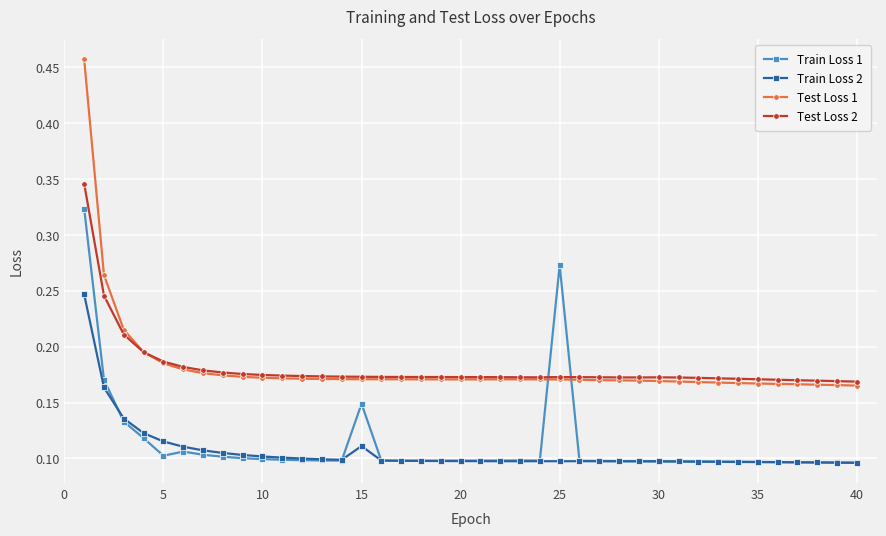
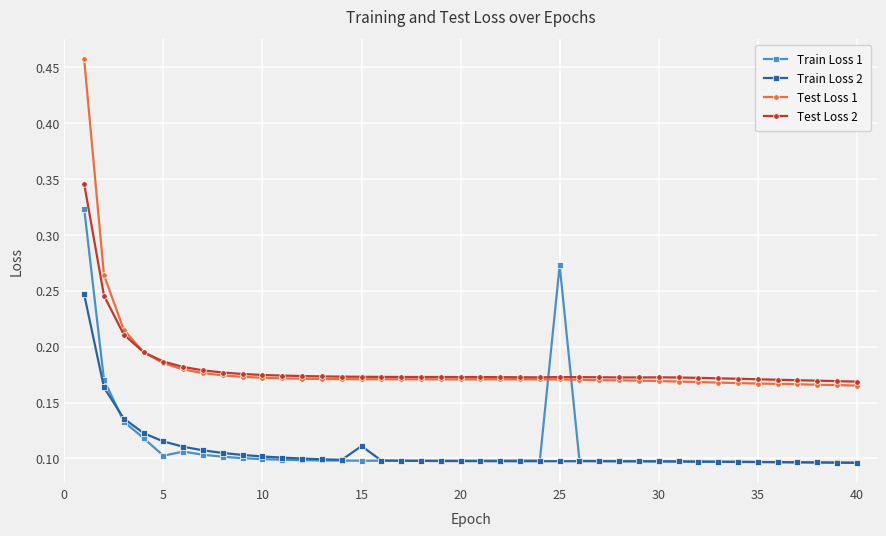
Train Loss 1, 15: 0.149 -> 0.098
